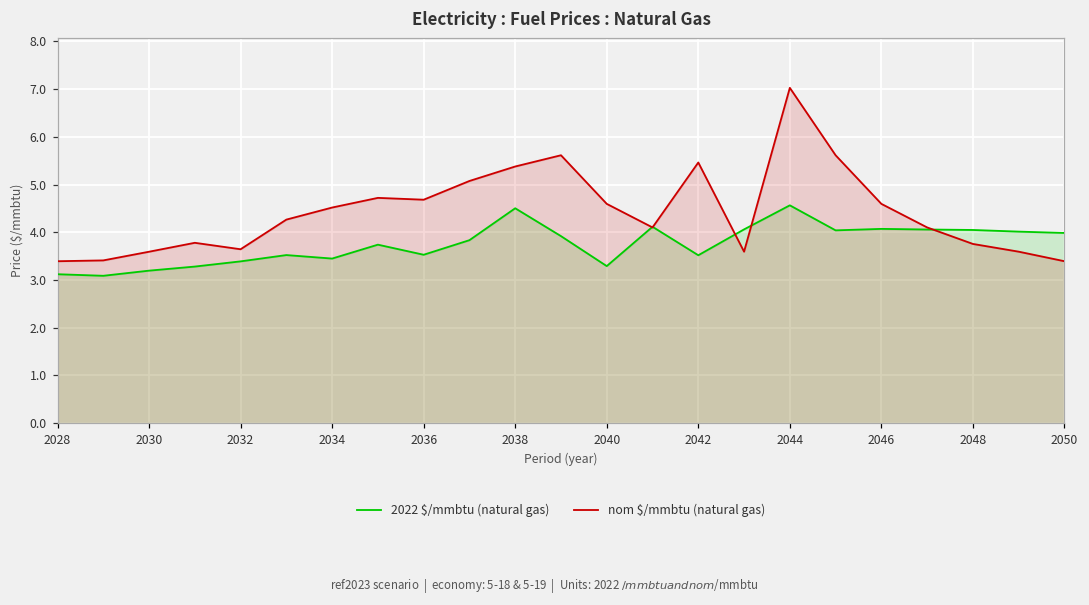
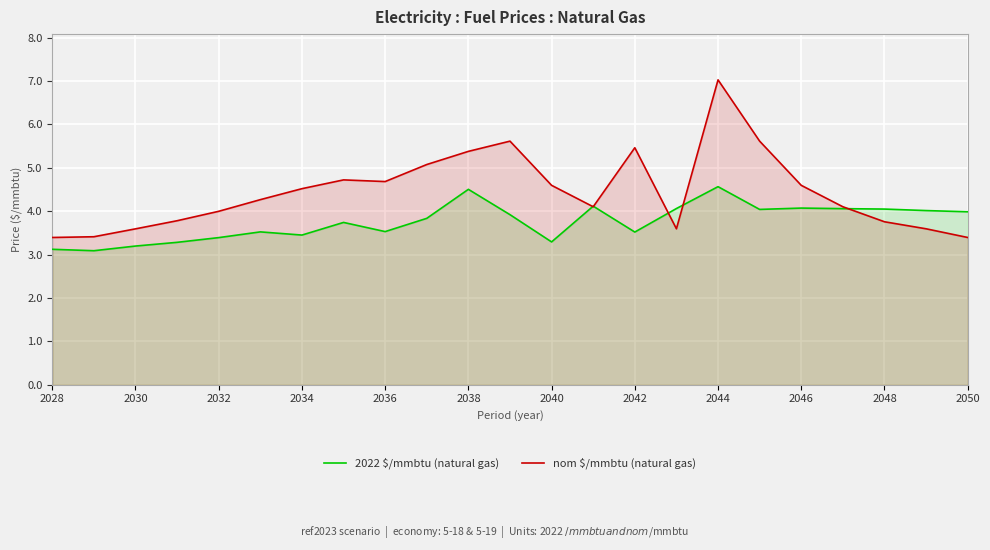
nom $/mmbtu (natural gas), 2032: 3.6 -> 4.0
